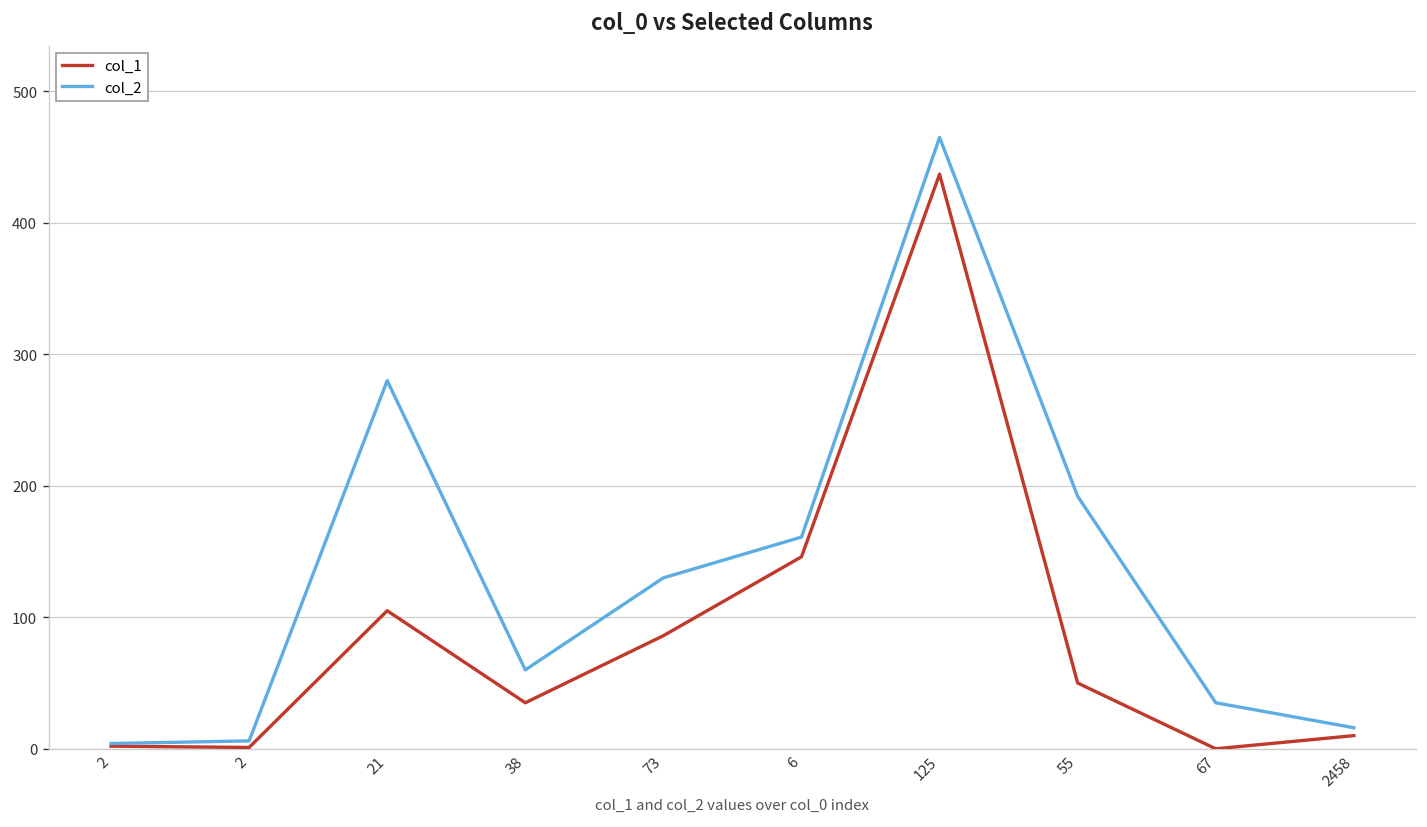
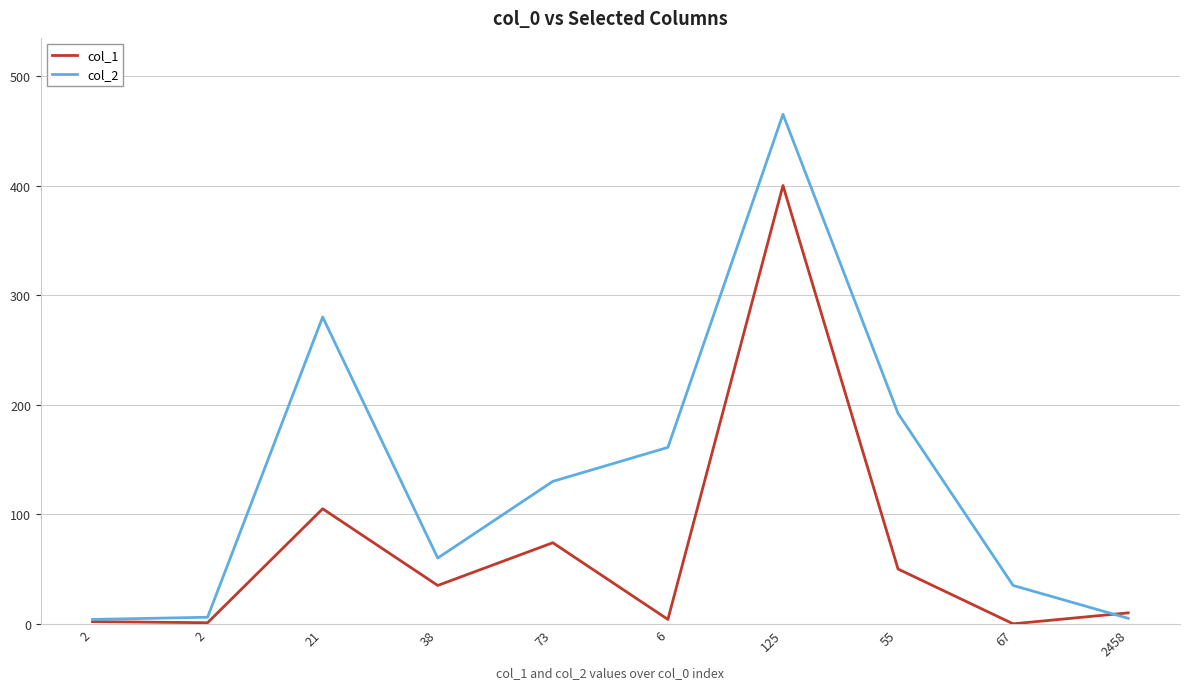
col_1, 73: 86 -> 74
col_1, 6: 146 -> 4
col_1, 125: 437 -> 400
col_2, 2458: 16 -> 5
